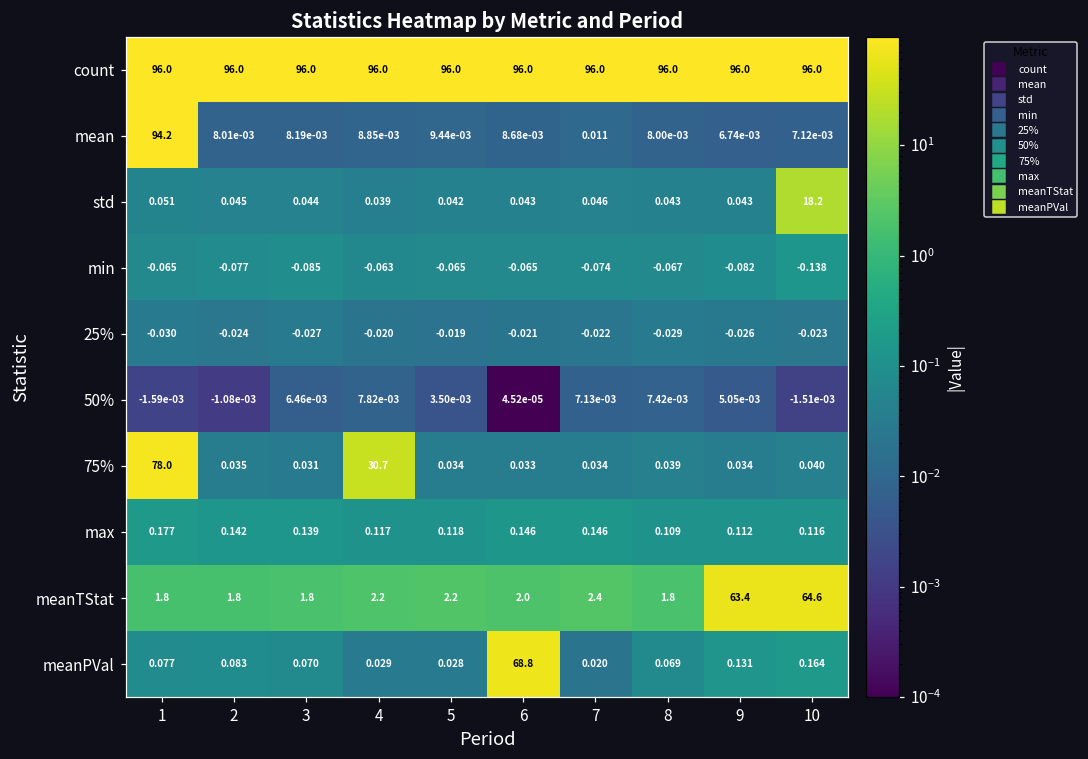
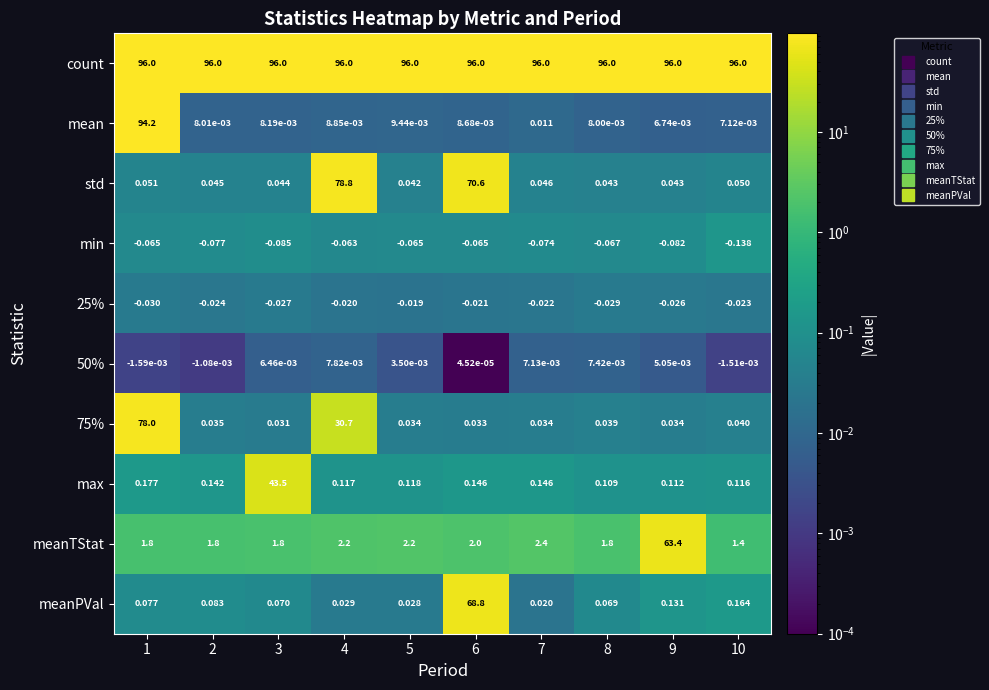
std, 4: 0.039 -> 78.8
std, 6: 0.043 -> 70.6
std, 10: 18.2 -> 0.050
max, 3: 0.139 -> 43.5
meanTStat, 10: 64.6 -> 1.4
